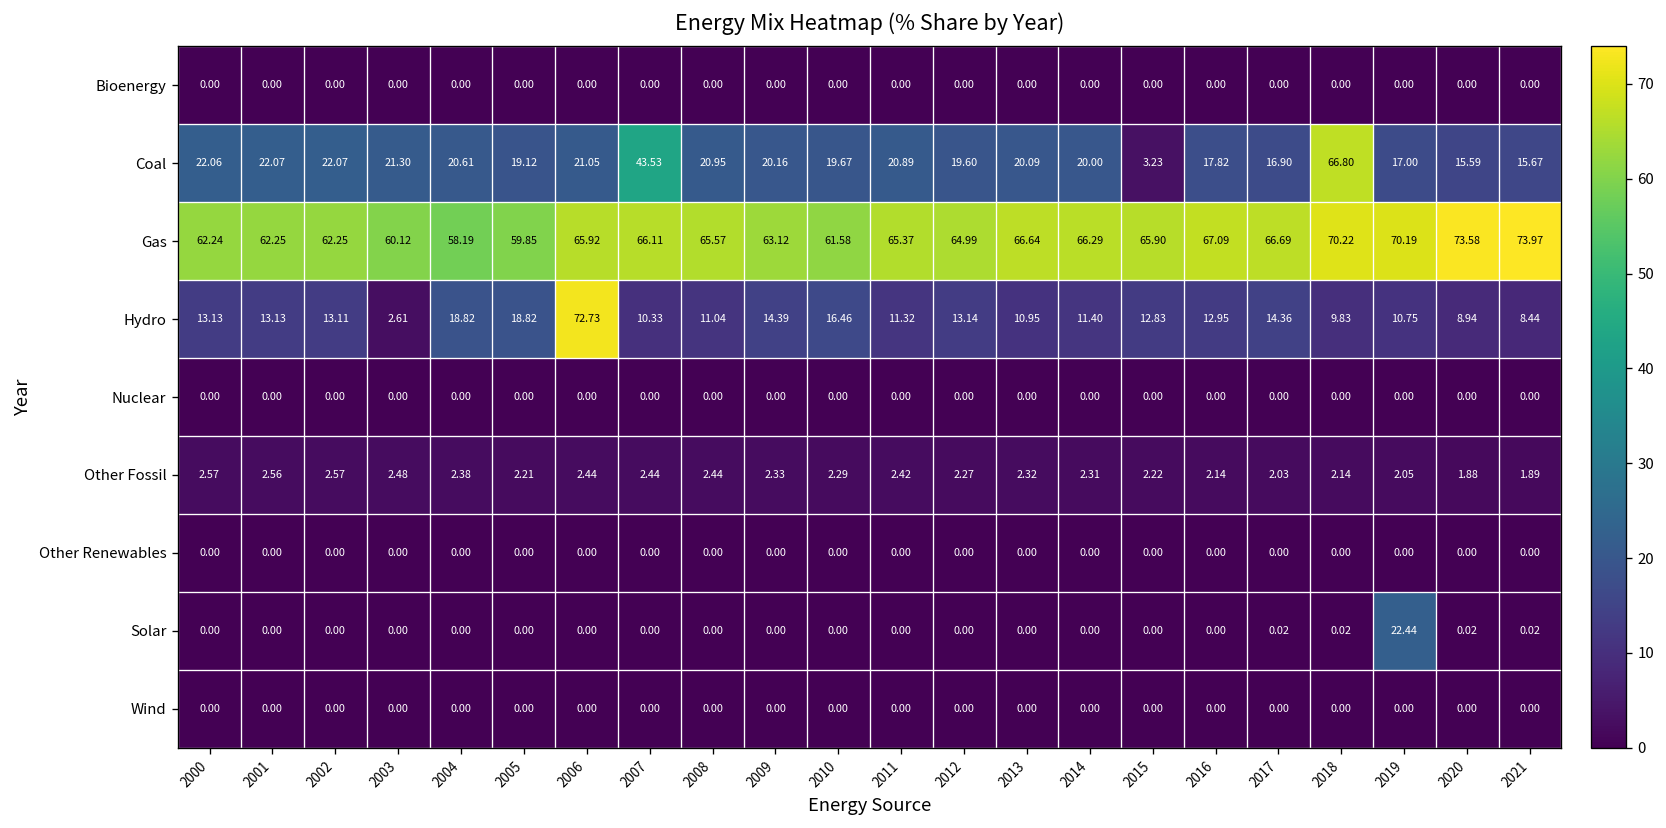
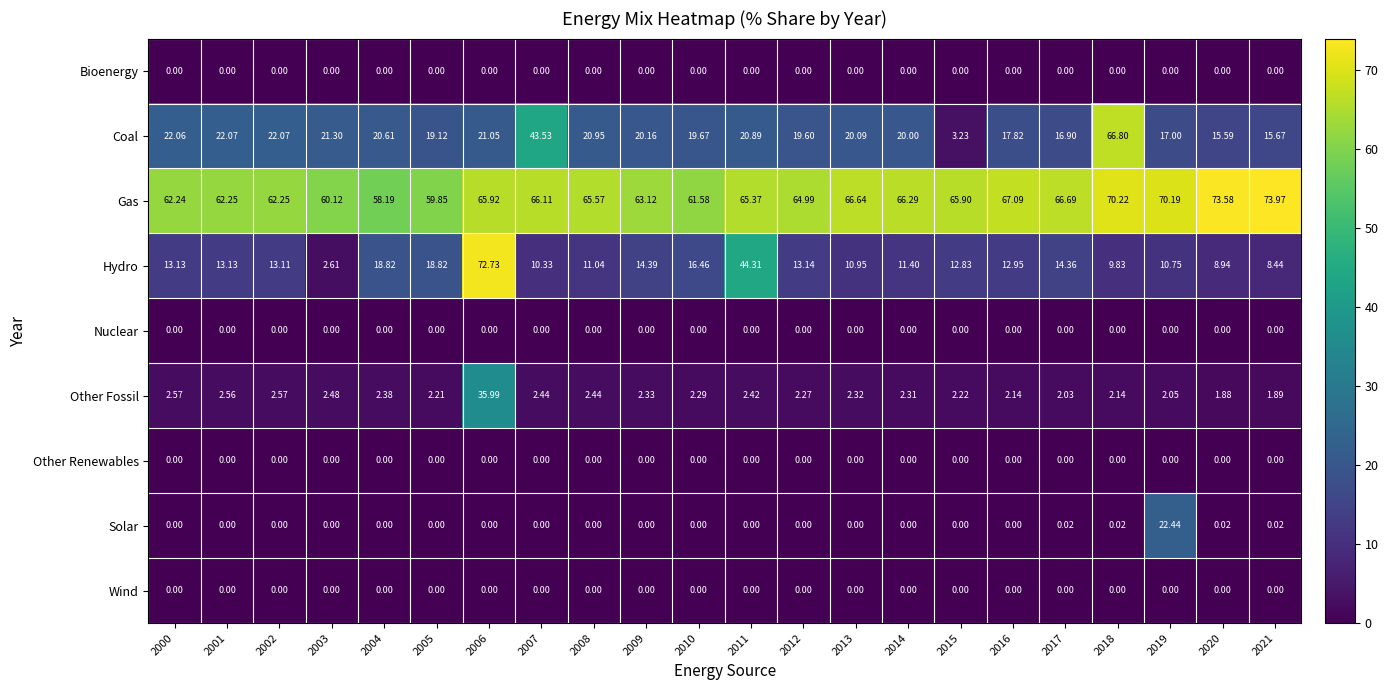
Hydro, 2011: 11.32 -> 44.31
Other Fossil, 2006: 2.44 -> 35.99
